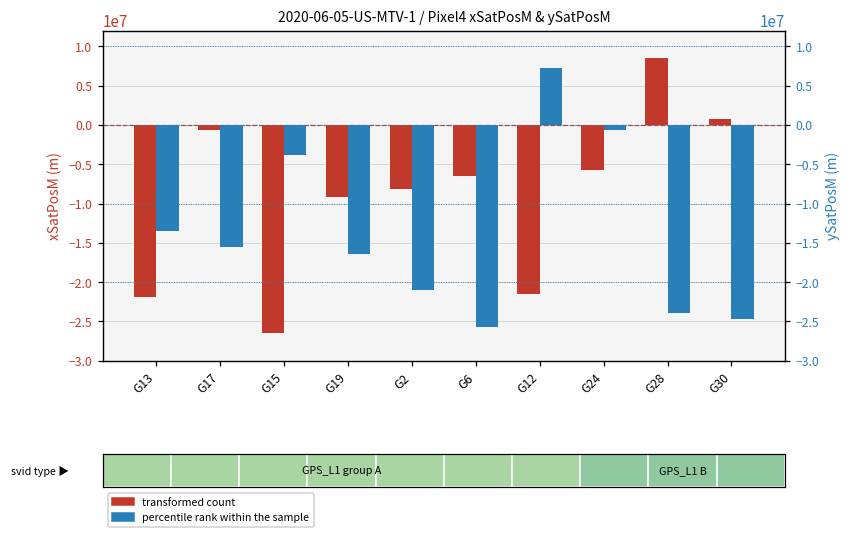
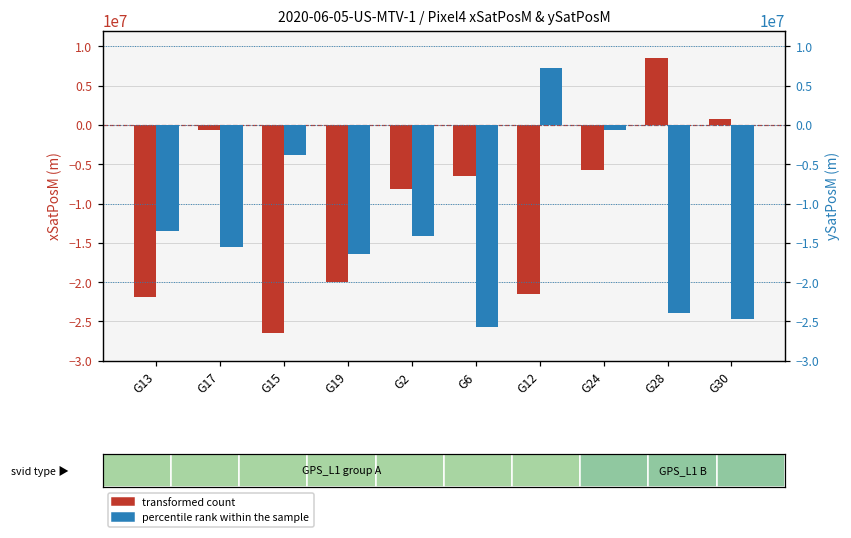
2020-06-05-US-MTV-1 / Pixel4 xSatPosM & ySatPosM, transformed count, G19: -9000000 -> -20000000
2020-06-05-US-MTV-1 / Pixel4 xSatPosM & ySatPosM, percentile rank within the sample, G2: -21000000 -> -14000000
